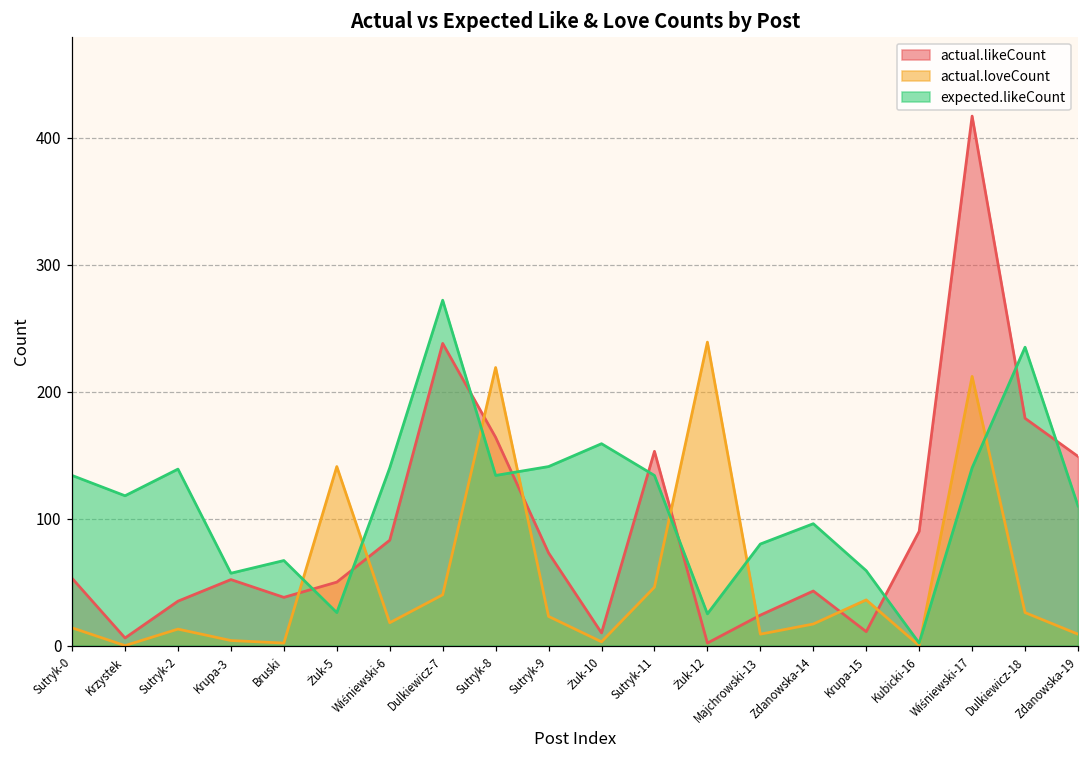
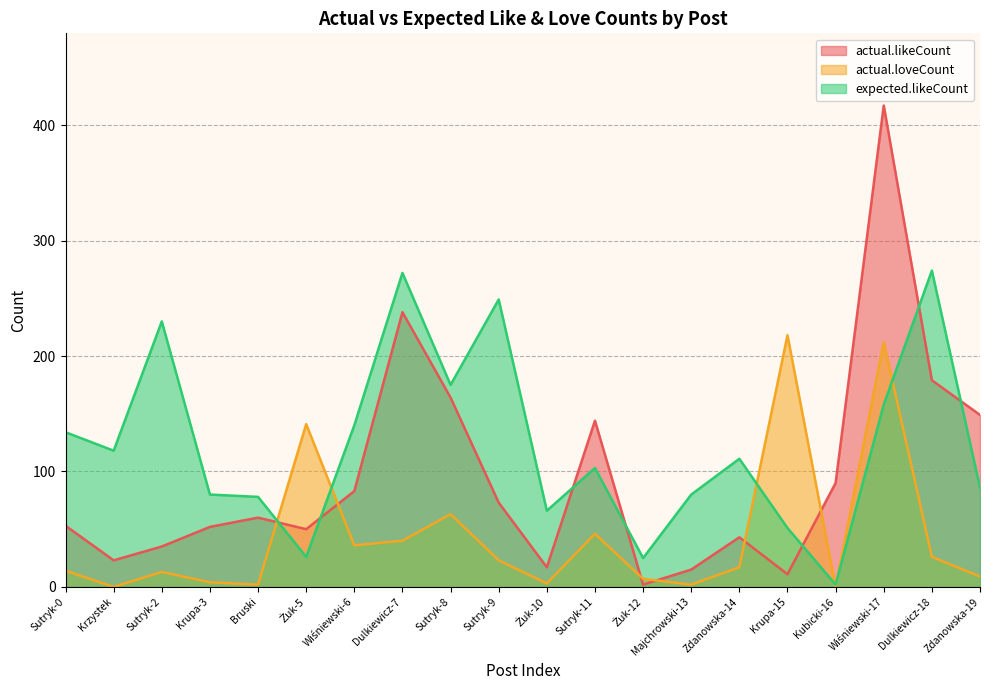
actual.likeCount, Krzystek: 6 -> 23
expected.likeCount, Sutryk-2: 139 -> 230
expected.likeCount, Krupa-3: 57 -> 80
actual.likeCount, Bruski: 38 -> 60
expected.likeCount, Bruski: 67 -> 78
actual.loveCount, Wiśniewski-6: 18 -> 36
actual.loveCount, Sutryk-8: 219 -> 63
expected.likeCount, Sutryk-8: 134 -> 175
expected.likeCount, Sutryk-9: 141 -> 249
actual.likeCount, Żuk-10: 10 -> 17
expected.likeCount, Żuk-10: 159 -> 66
actual.likeCount, Sutryk-11: 153 -> 144
expected.likeCount, Sutryk-11: 134 -> 103
actual.loveCount, Żuk-12: 239 -> 7
actual.likeCount, Majchrowski-13: 24 -> 15
actual.loveCount, Majchrowski-13: 9 -> 2
expected.likeCount, Zdanowska-14: 96 -> 111
actual.loveCount, Krupa-15: 36 -> 218
expected.likeCount, Krupa-15: 59 -> 51
expected.likeCount, Wiśniewski-17: 140 -> 158
expected.likeCount, Dulkiewicz-18: 235 -> 274
expected.likeCount, Zdanowska-19: 110 -> 86
